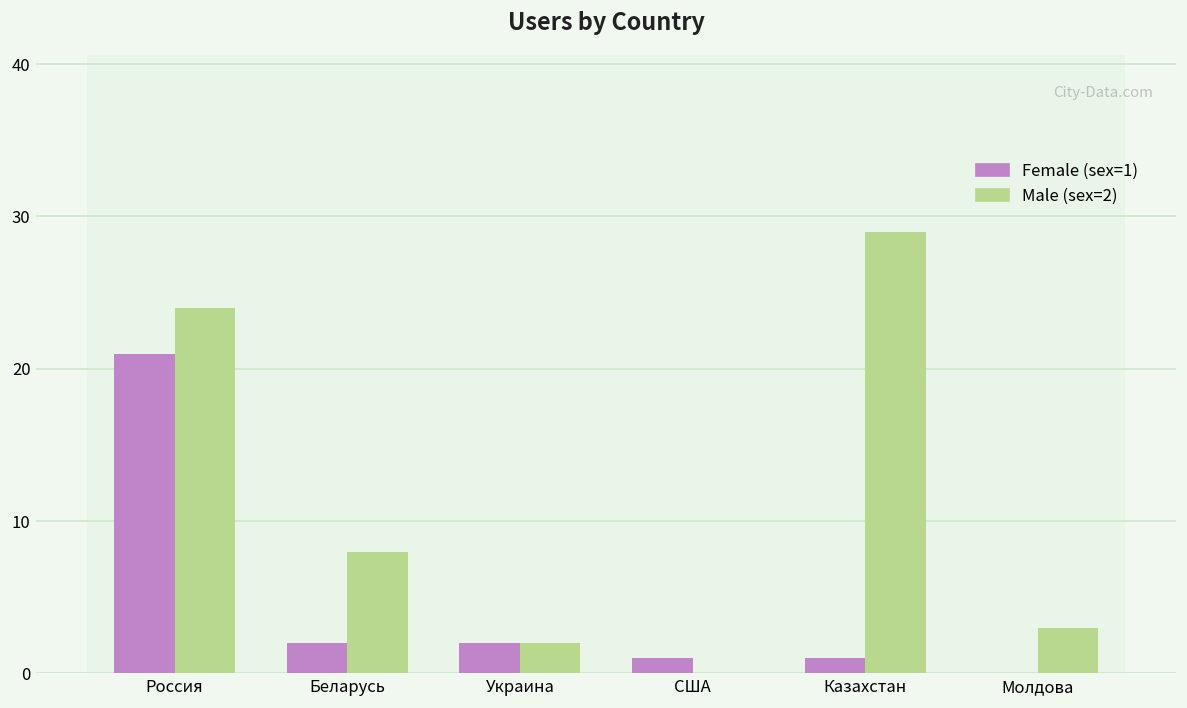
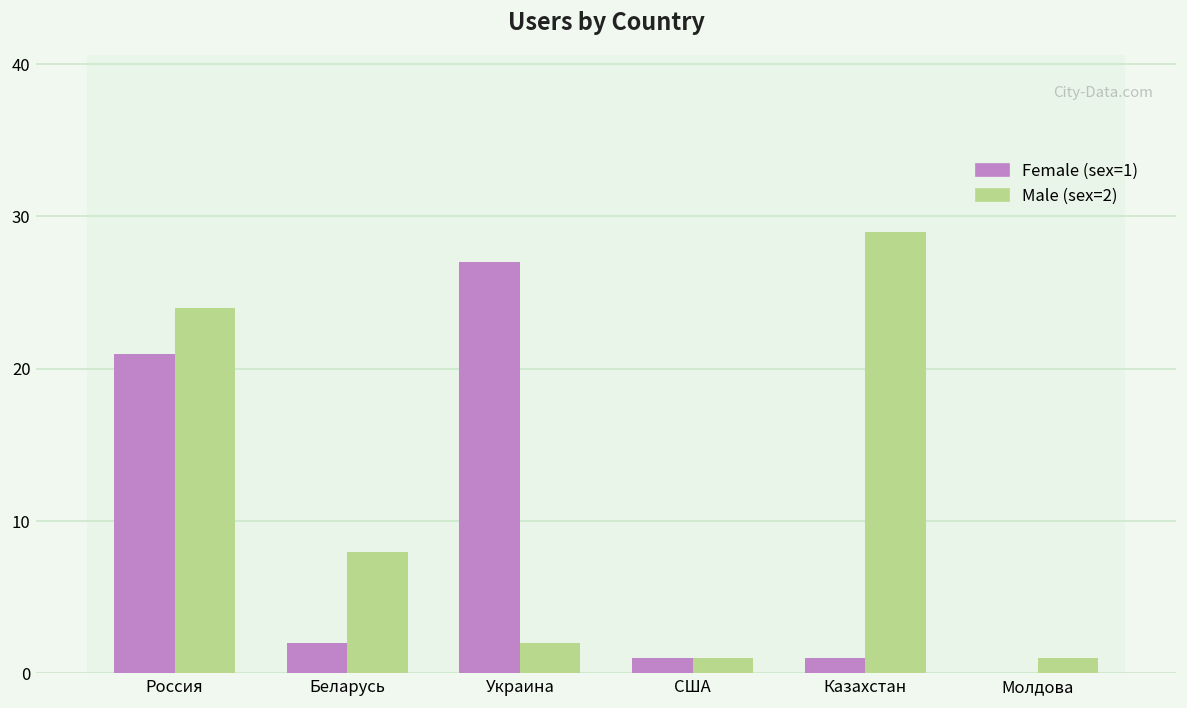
Female (sex=1), Украина: 2 -> 27
Male (sex=2), США: 0 -> 1
Male (sex=2), Молдова: 3 -> 1
